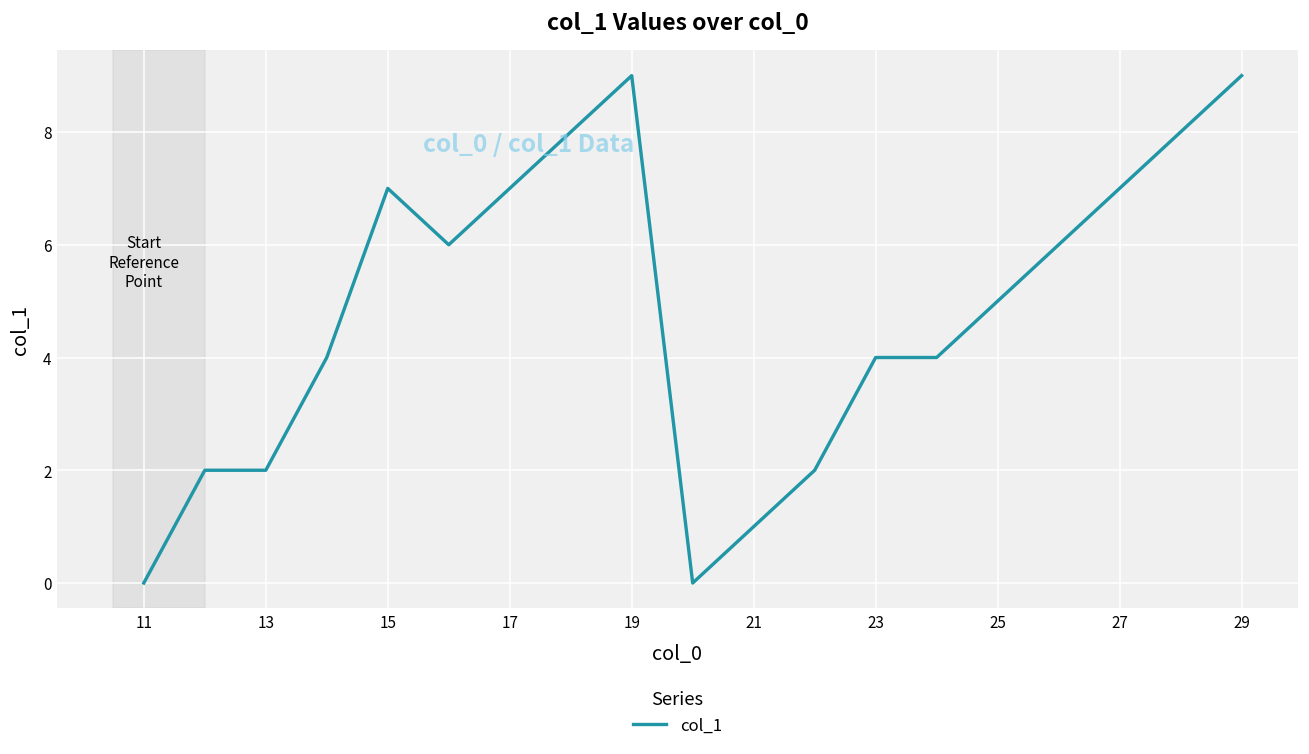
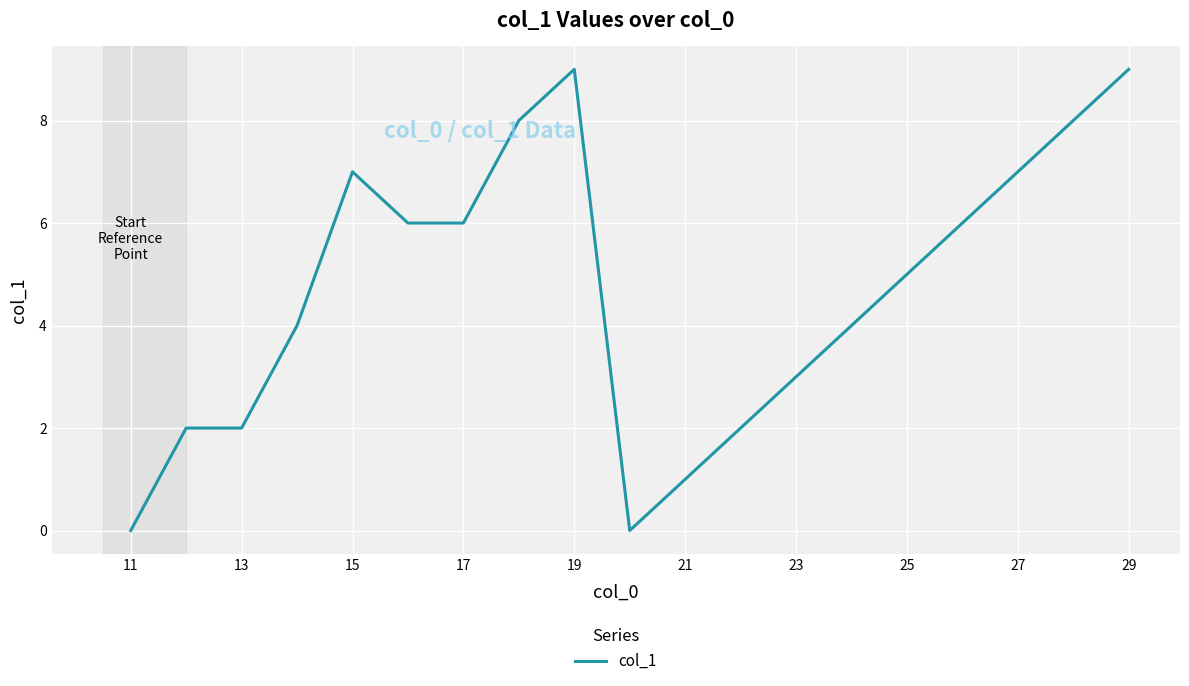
17: 7 -> 6
23: 4 -> 3
